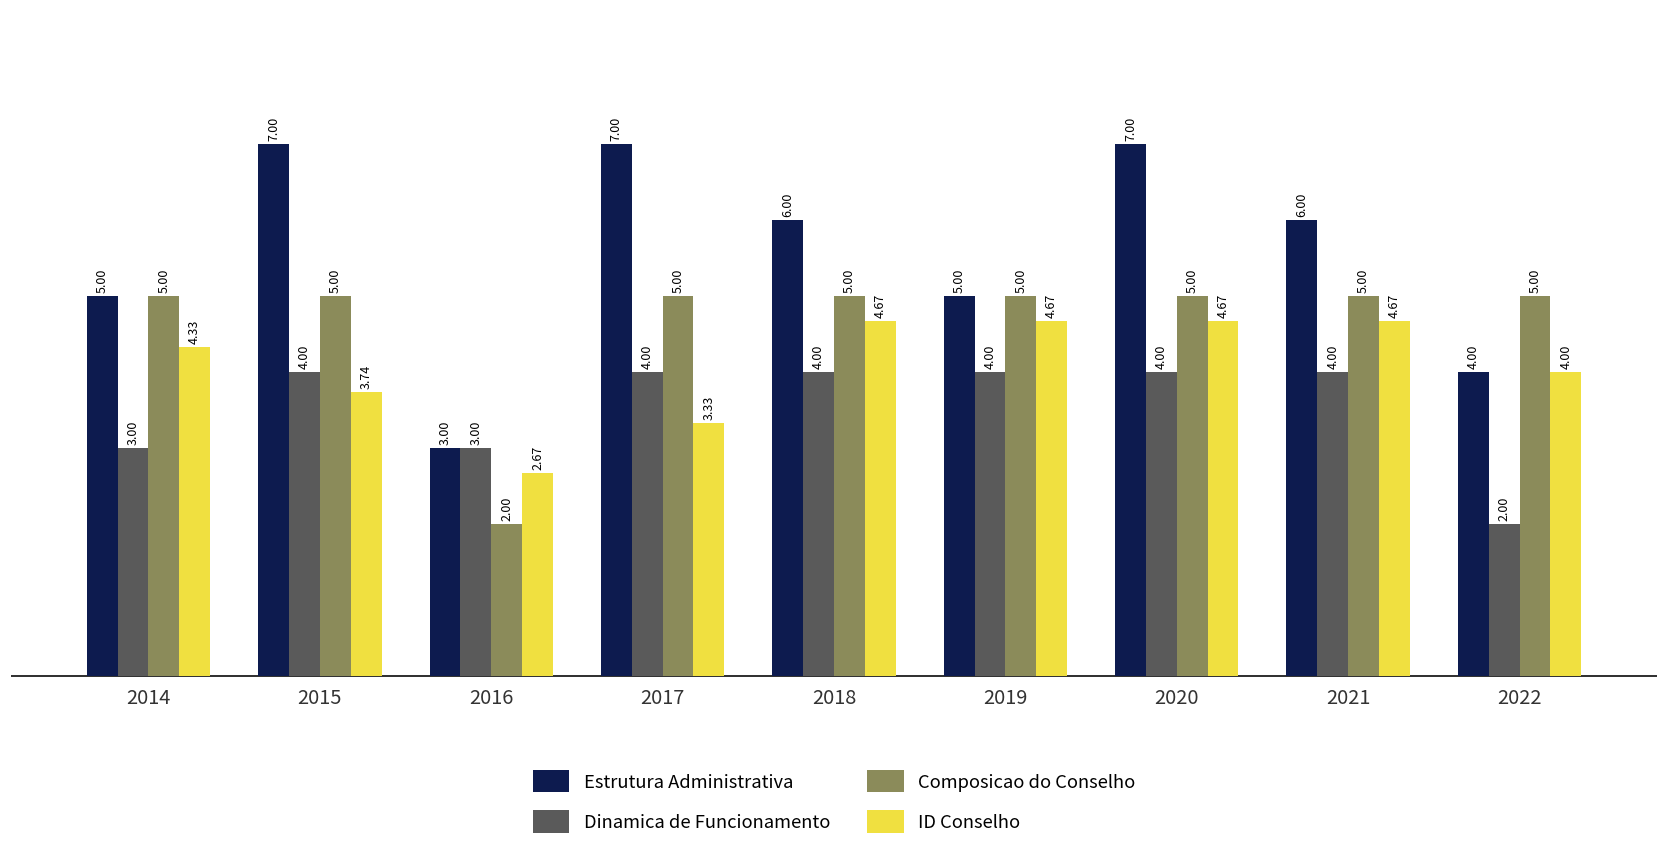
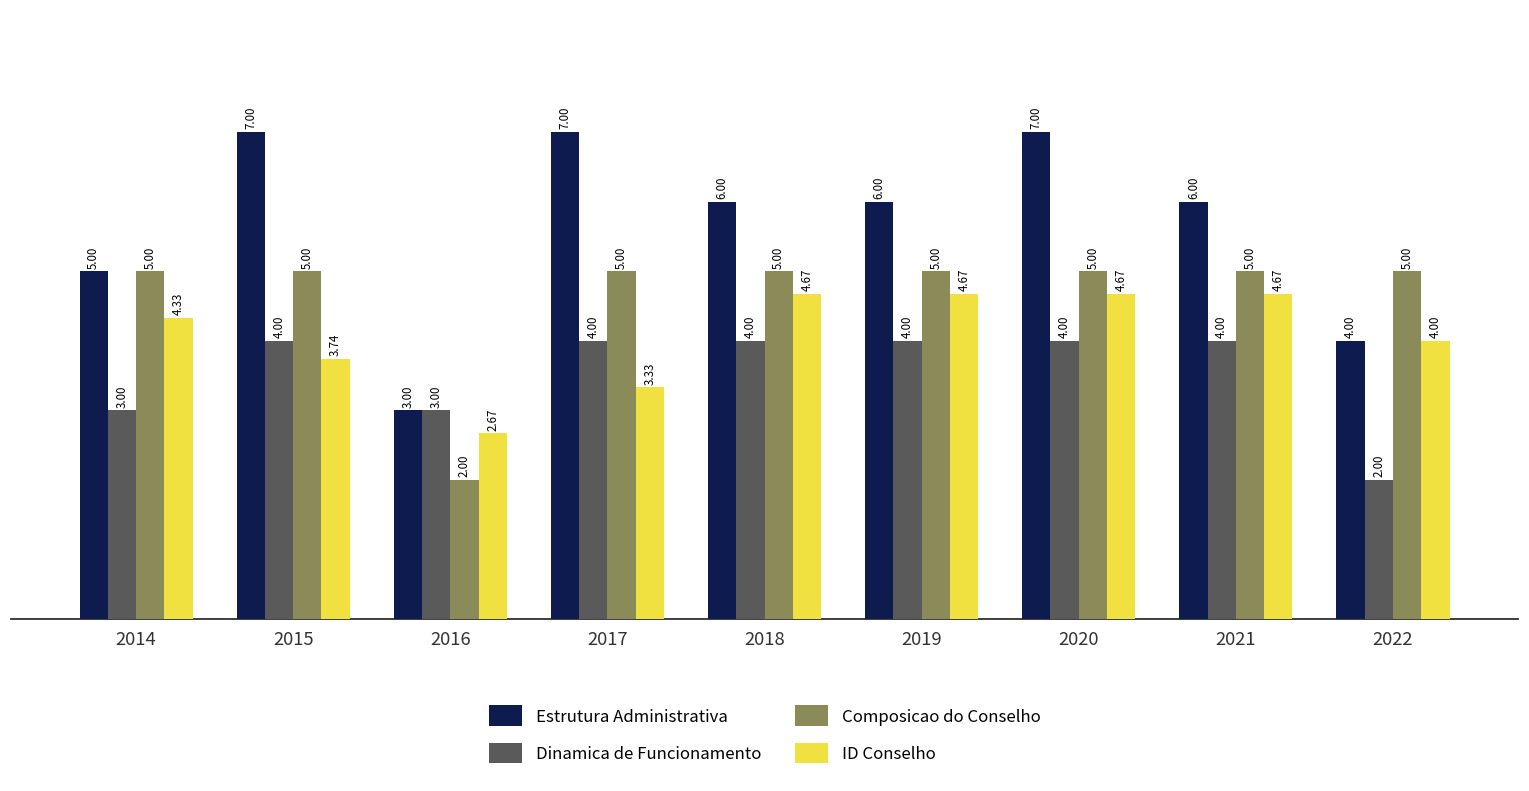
Estrutura Administrativa, 2019: 5.00 -> 6.00
